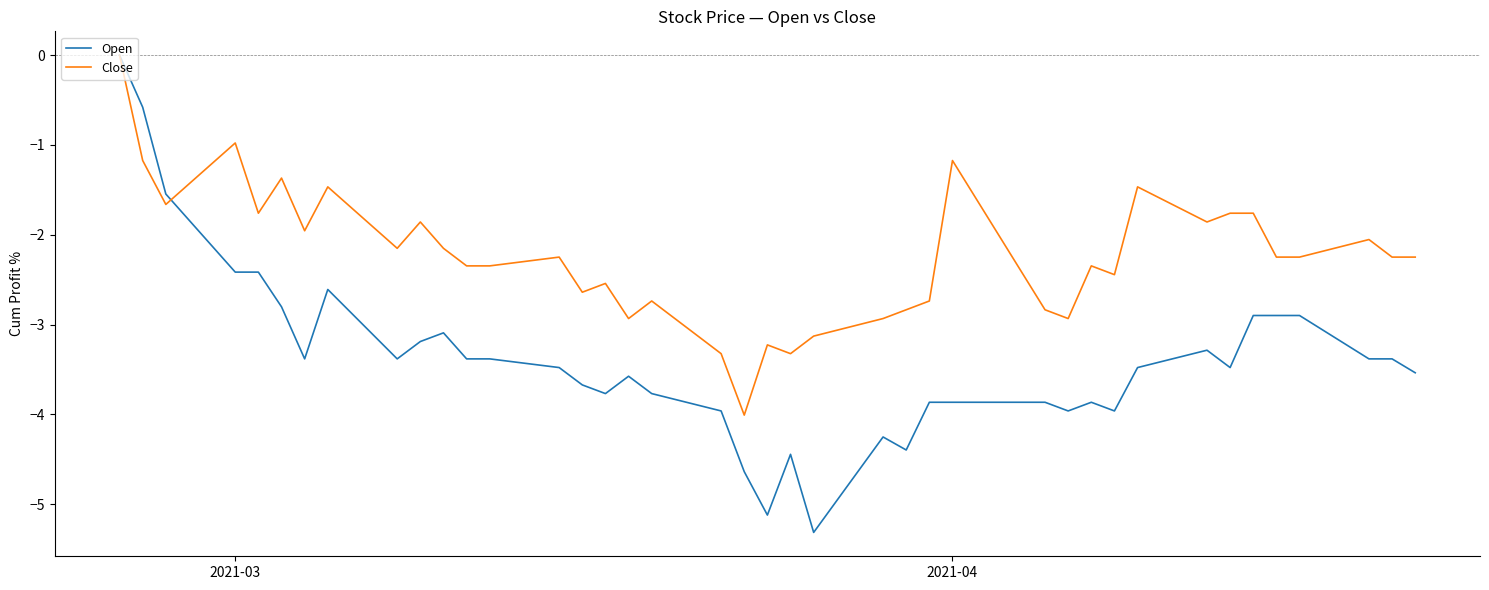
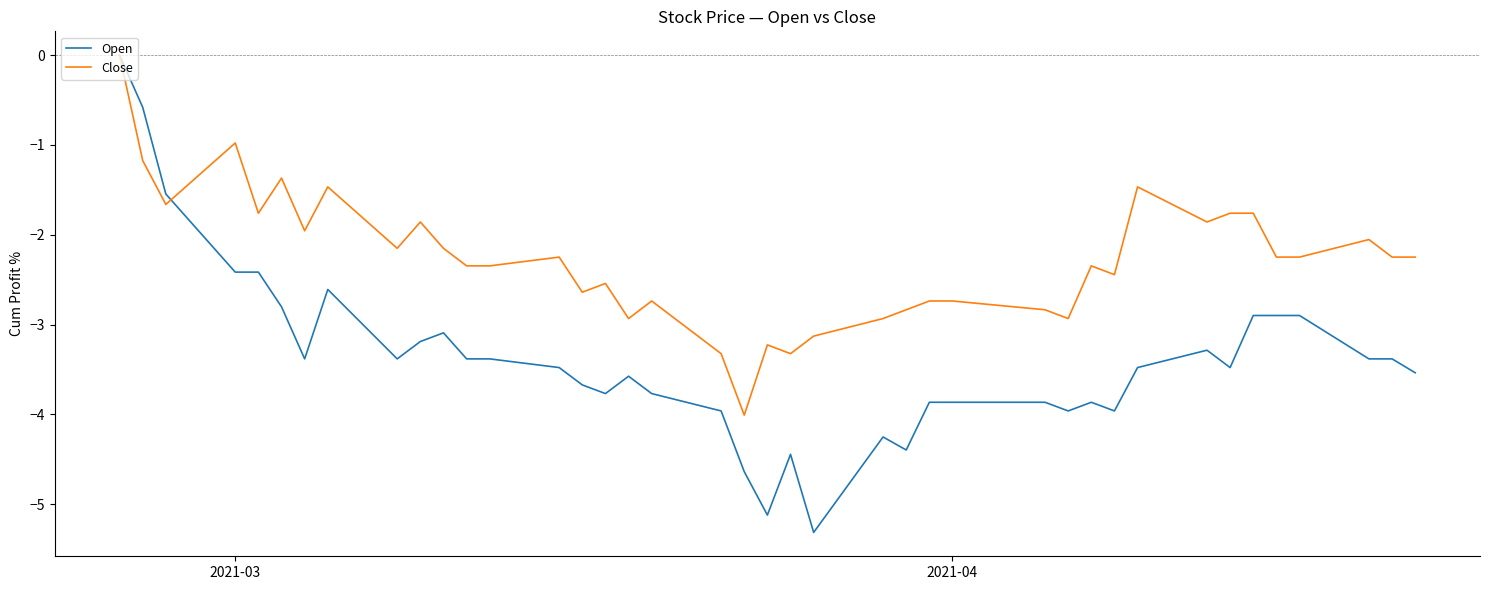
Close, 2021-04: -1.2 -> -2.7
